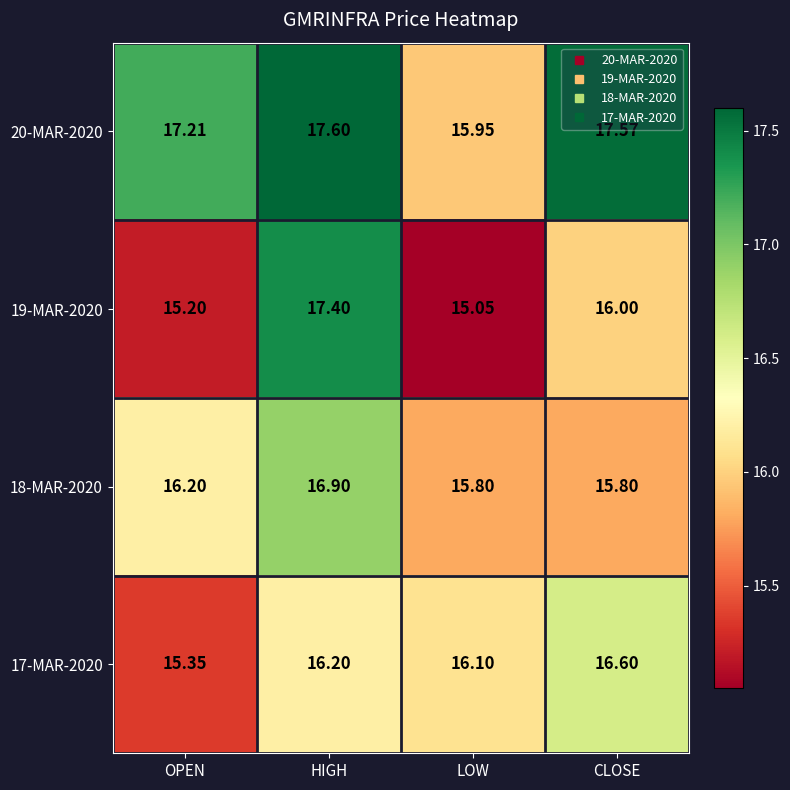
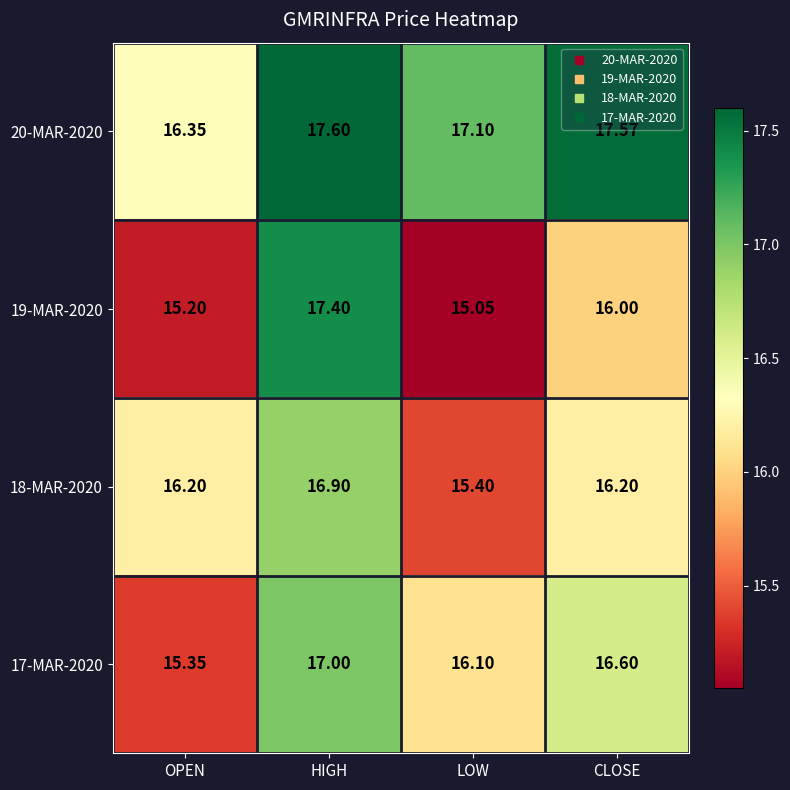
20-MAR-2020, OPEN: 17.21 -> 16.35
20-MAR-2020, LOW: 15.95 -> 17.10
18-MAR-2020, LOW: 15.80 -> 15.40
18-MAR-2020, CLOSE: 15.80 -> 16.20
17-MAR-2020, HIGH: 16.20 -> 17.00
